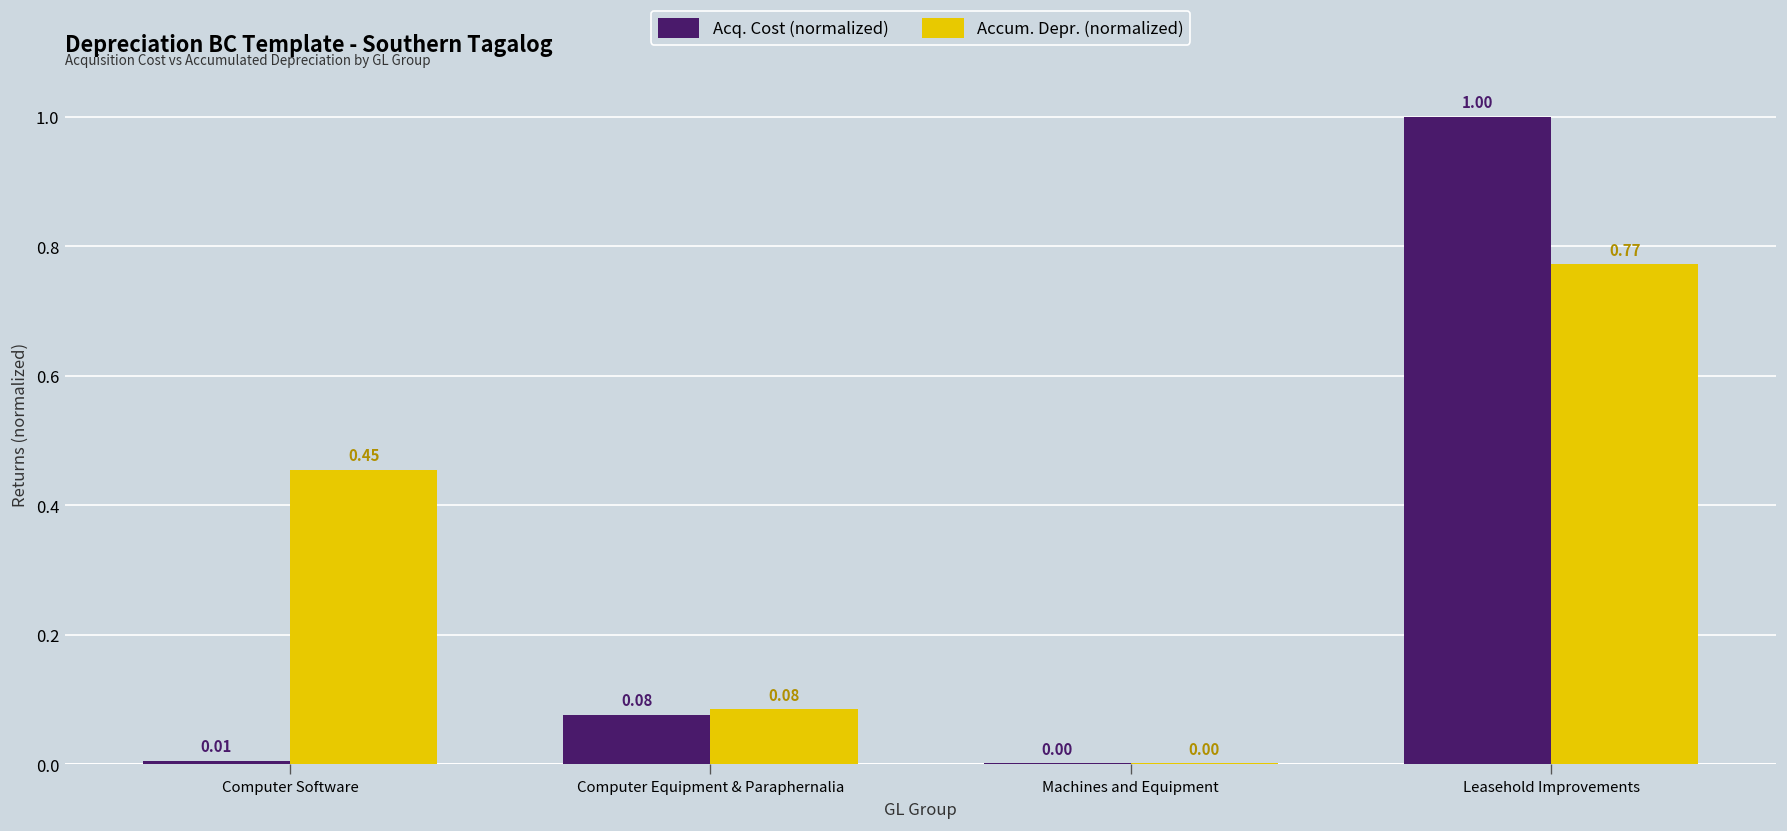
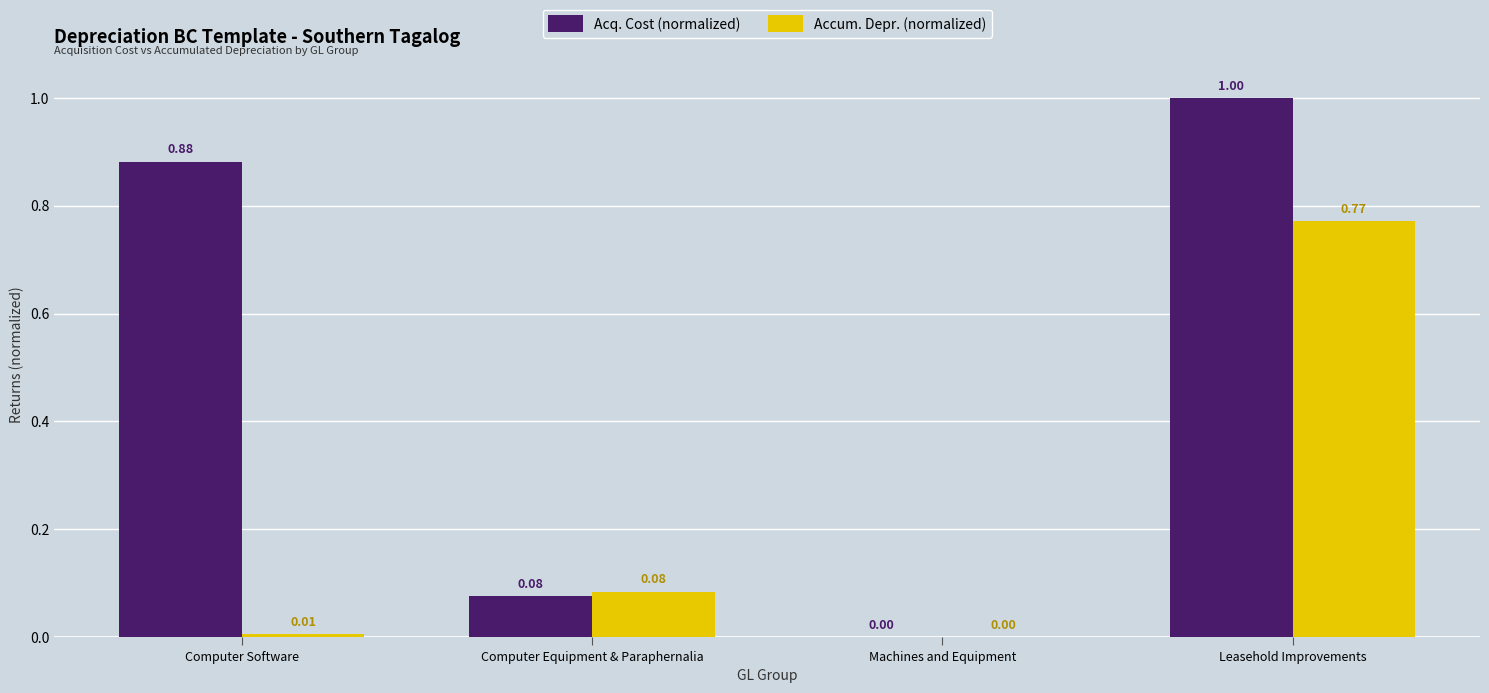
Acq. Cost (normalized), Computer Software: 0.01 -> 0.88
Accum. Depr. (normalized), Computer Software: 0.45 -> 0.01
